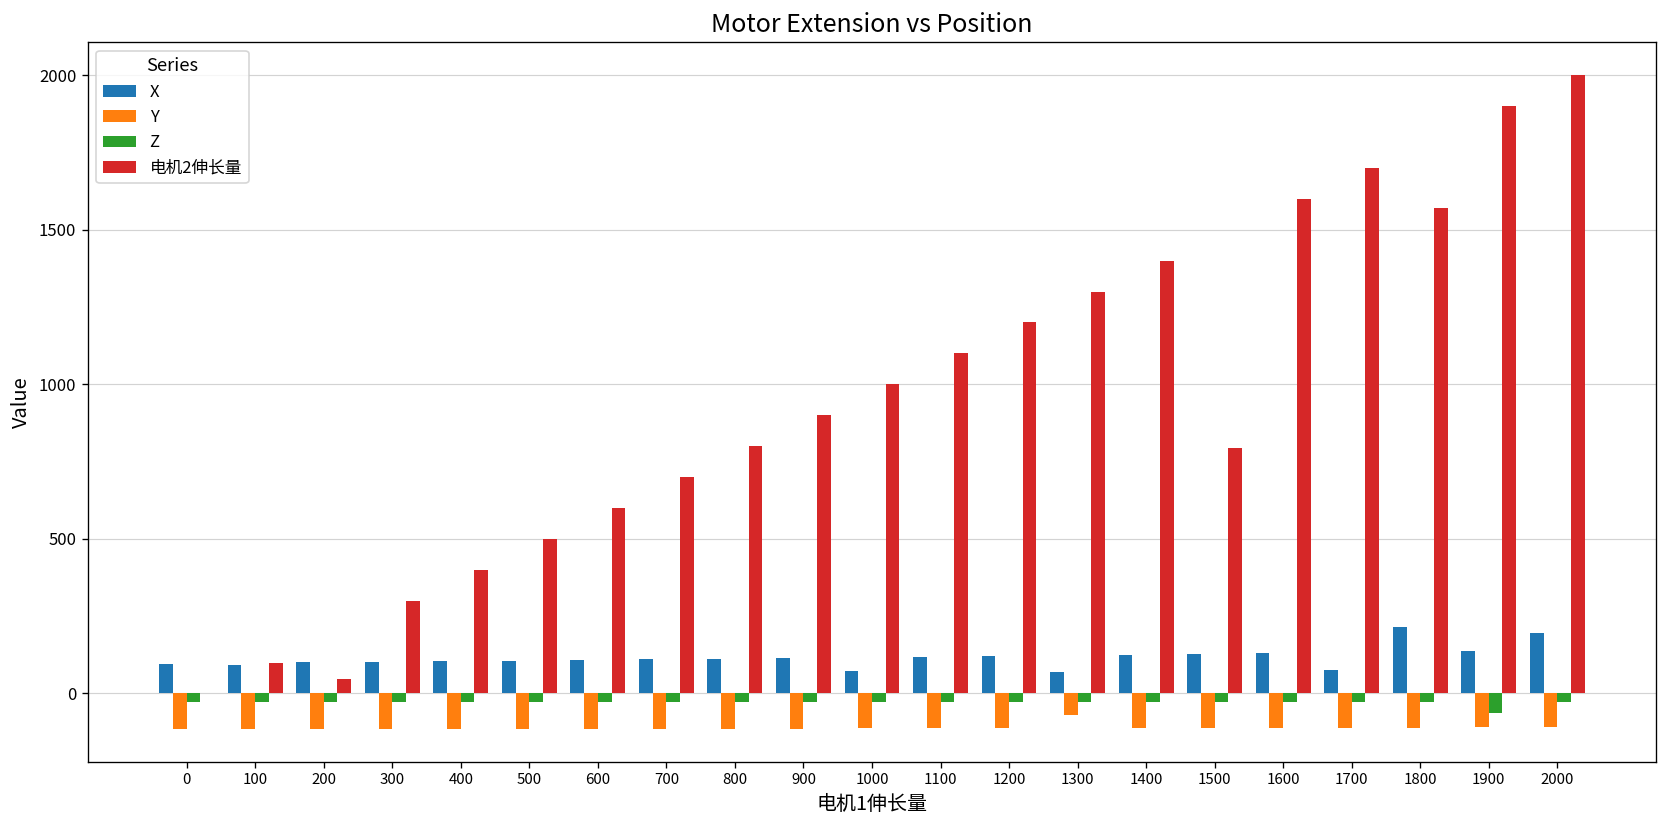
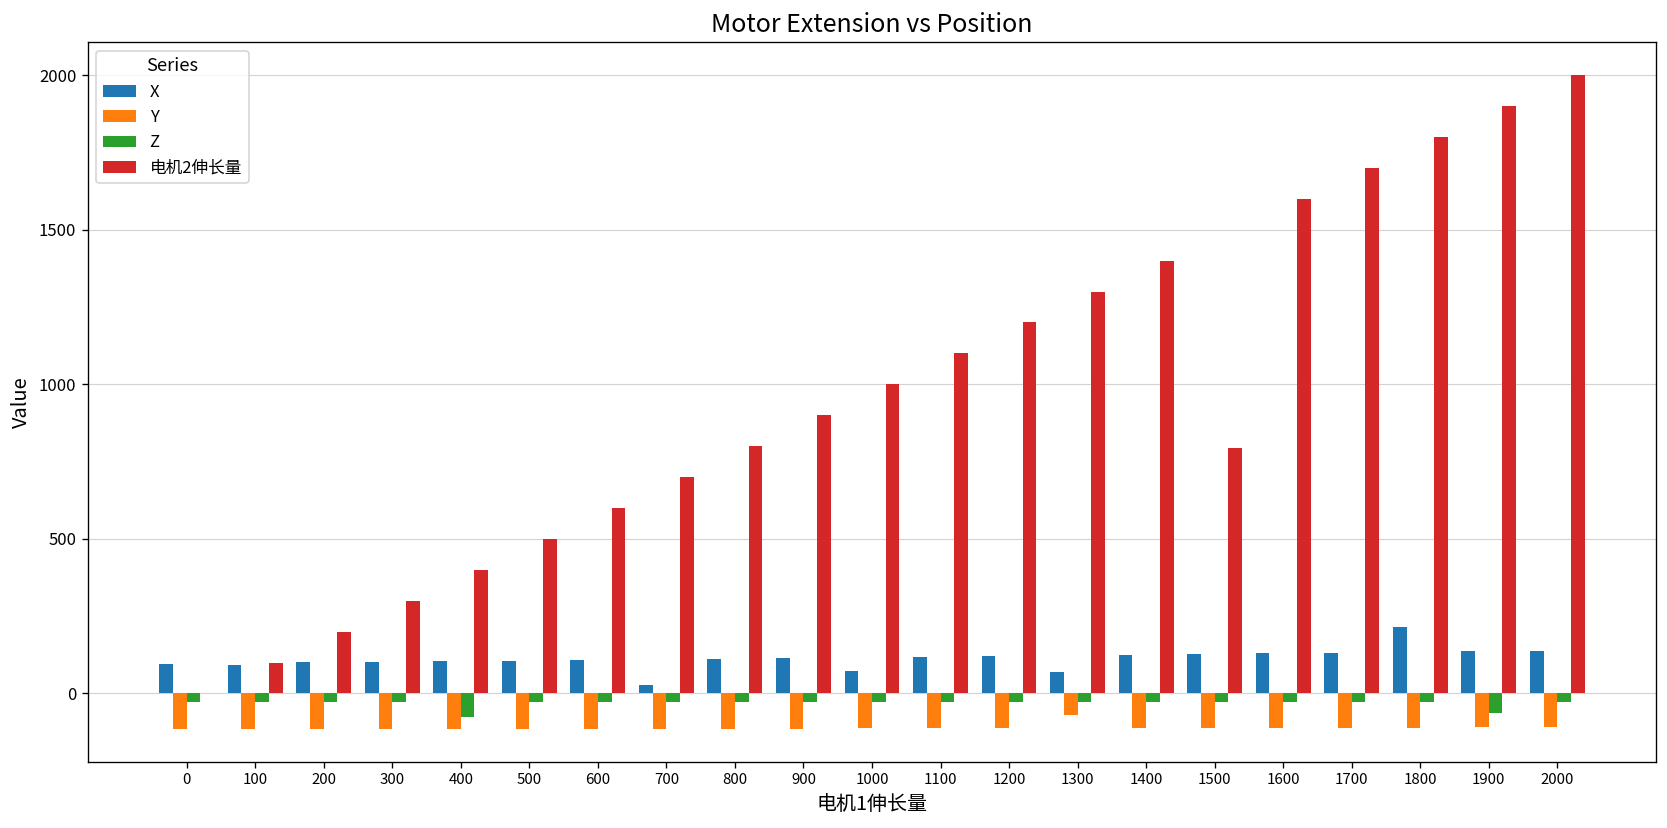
电机2伸长量, 200: 50 -> 200
Z, 400: -30 -> -80
X, 700: 110 -> 30
X, 1700: 80 -> 130
电机2伸长量, 1800: 1570 -> 1800
X, 2000: 200 -> 140
